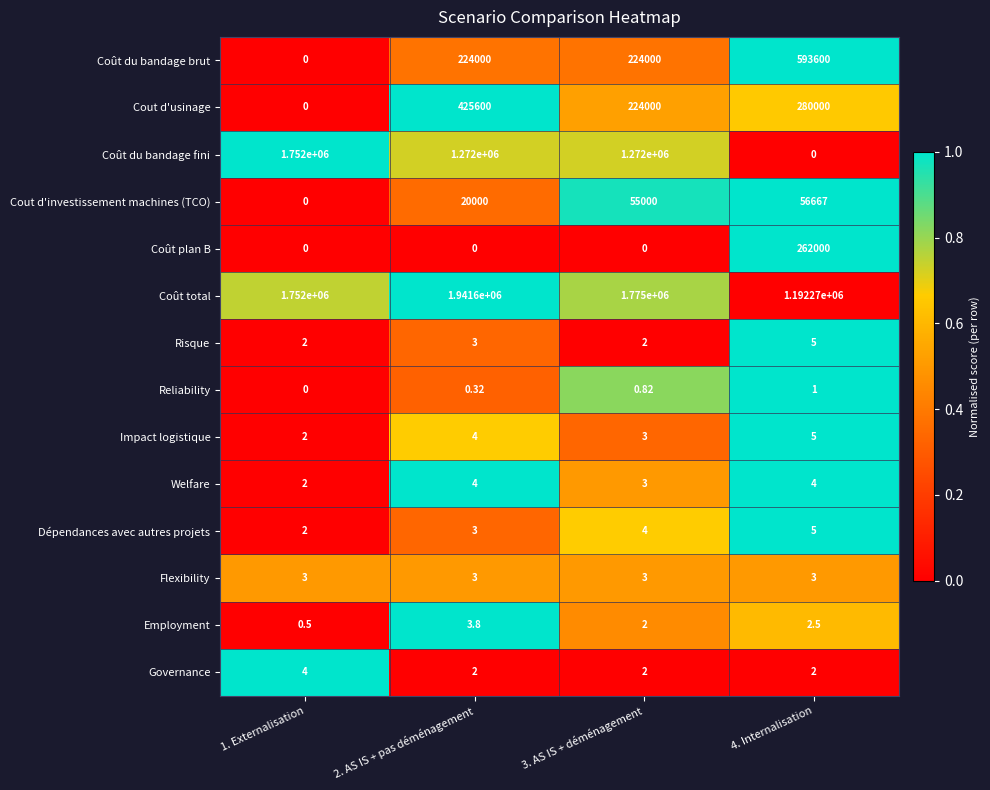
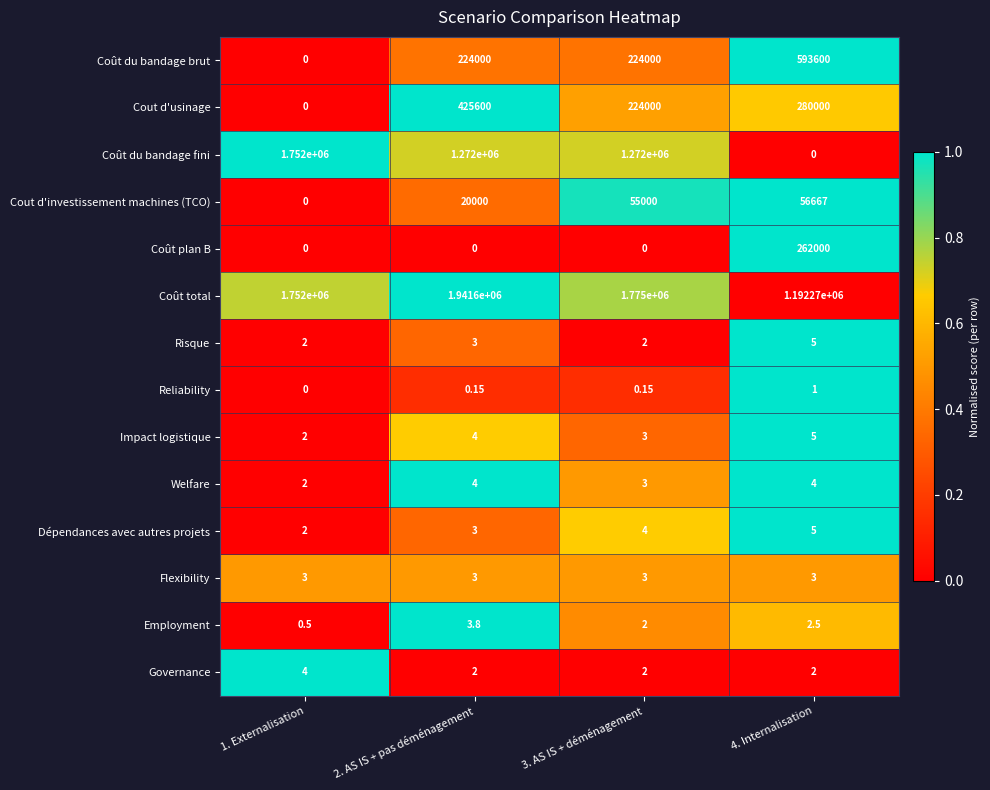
Reliability, 2. AS IS + pas déménagement: 0.32 -> 0.15
Reliability, 3. AS IS + déménagement: 0.82 -> 0.15
